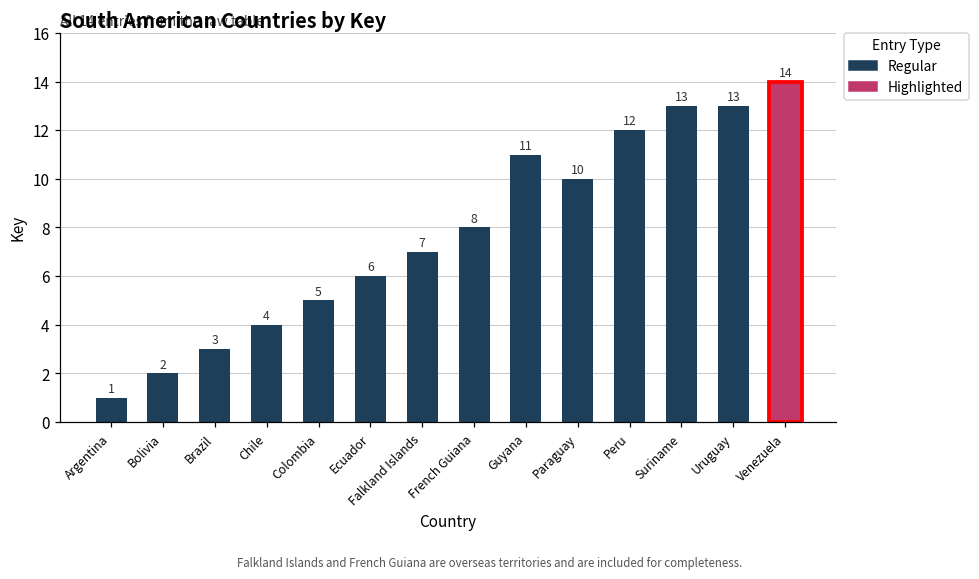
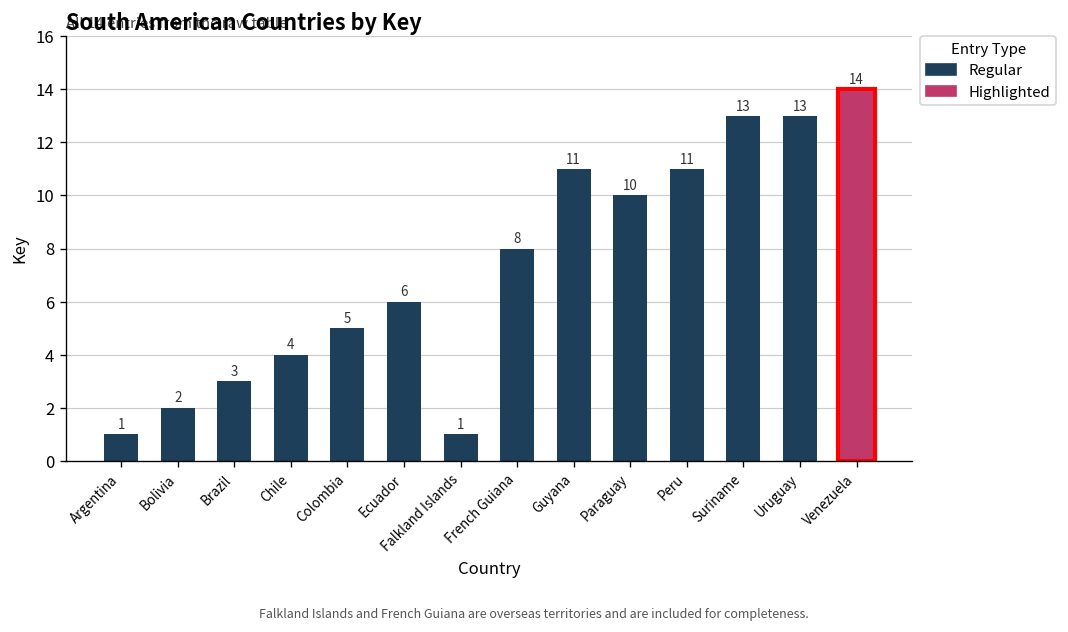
Falkland Islands: 7 -> 1
Peru: 12 -> 11
